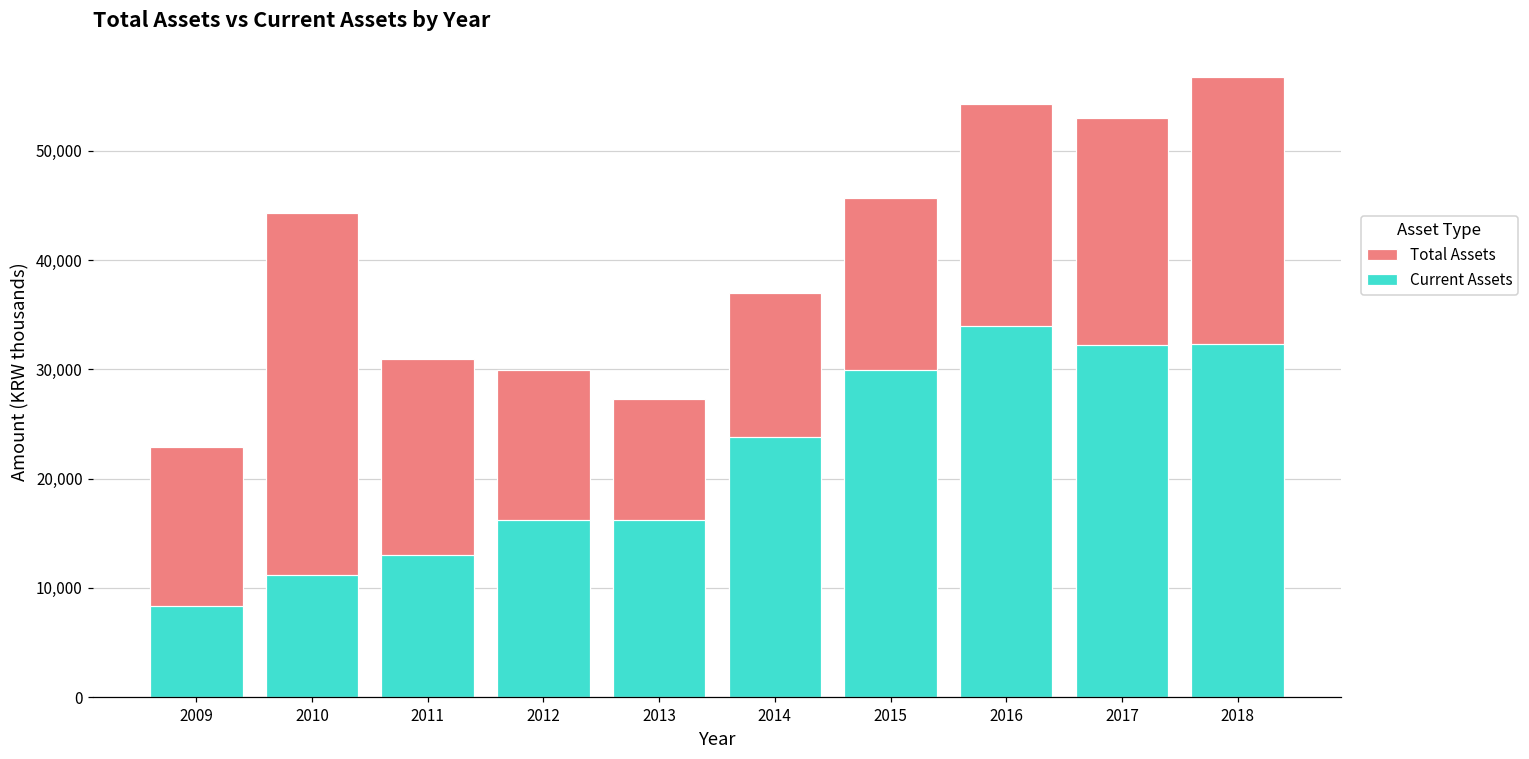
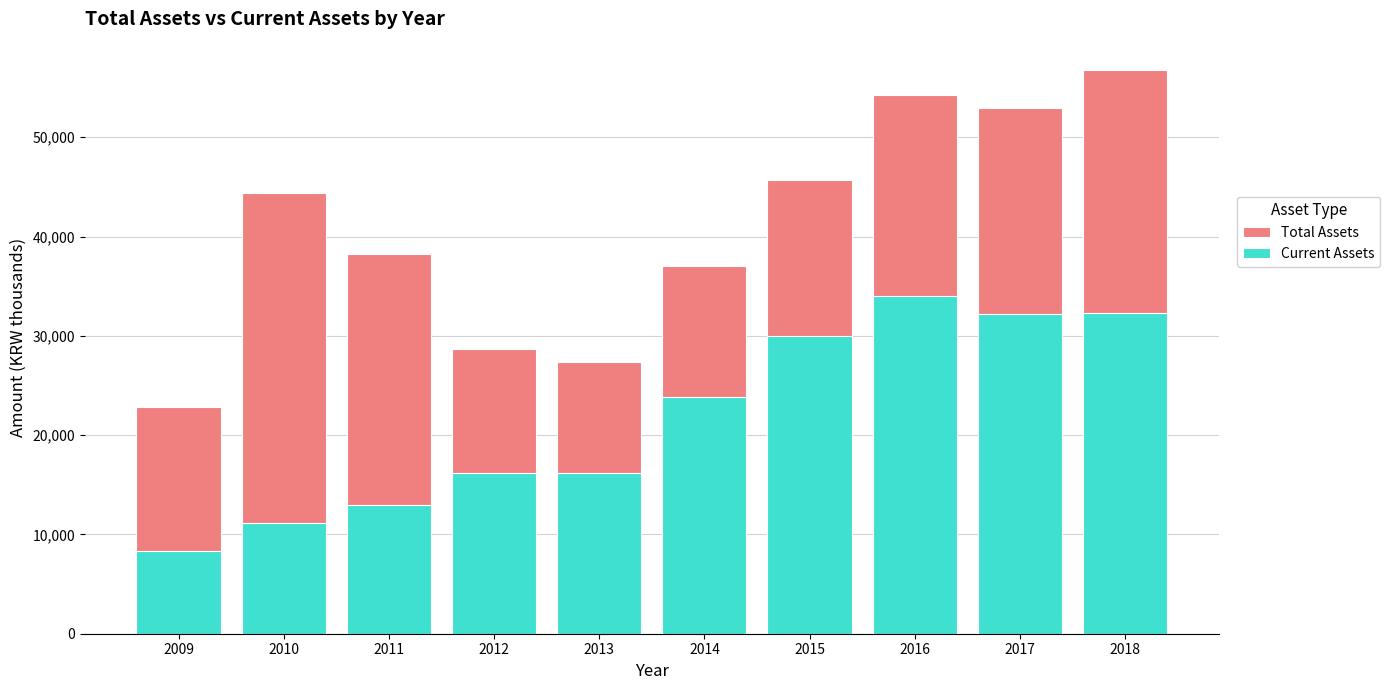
Total Assets, 2011: 31,000 -> 38,000
Total Assets, 2012: 30,000 -> 29,000
